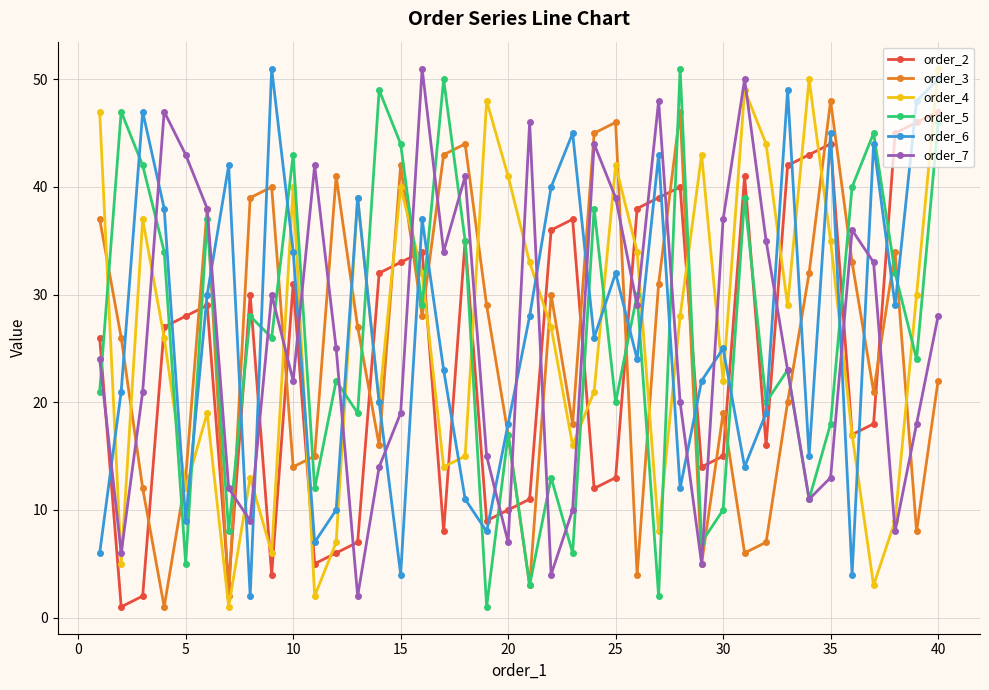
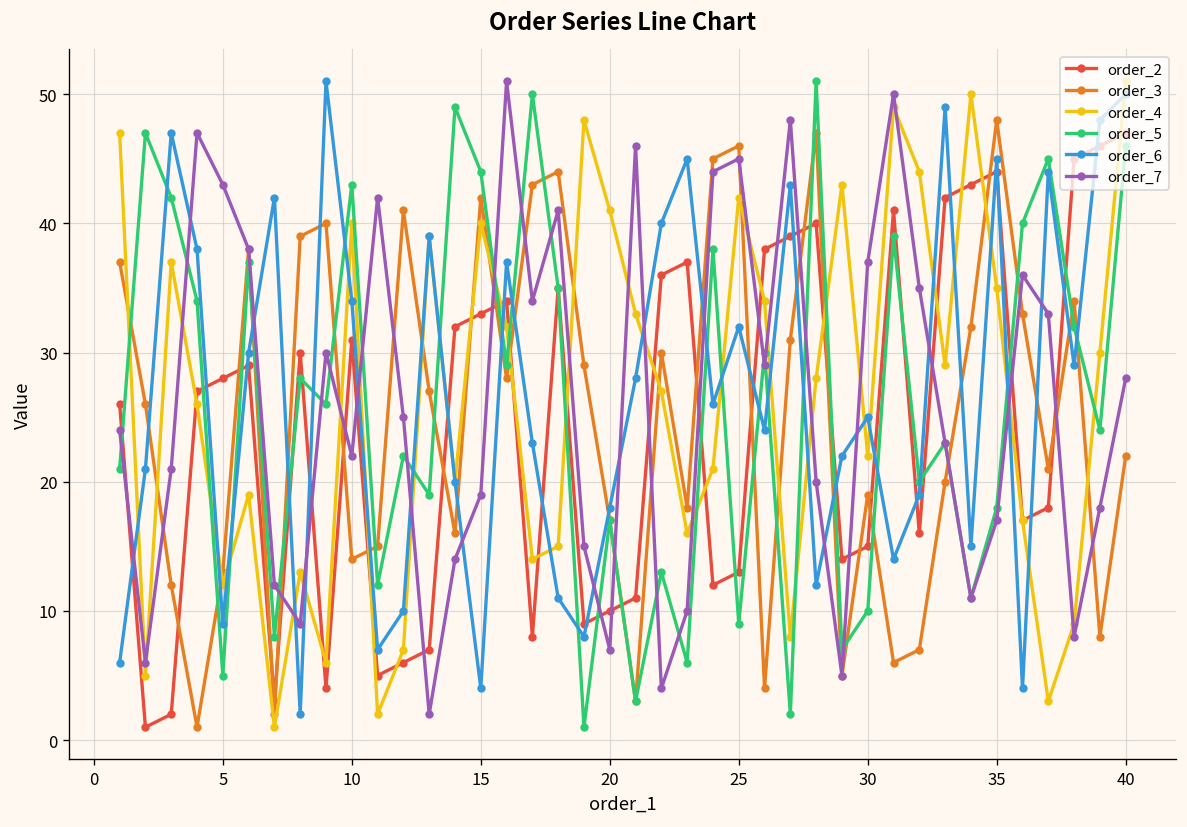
order_5, 25: 20 -> 9
order_7, 25: 39 -> 45
order_7, 35: 13 -> 17
